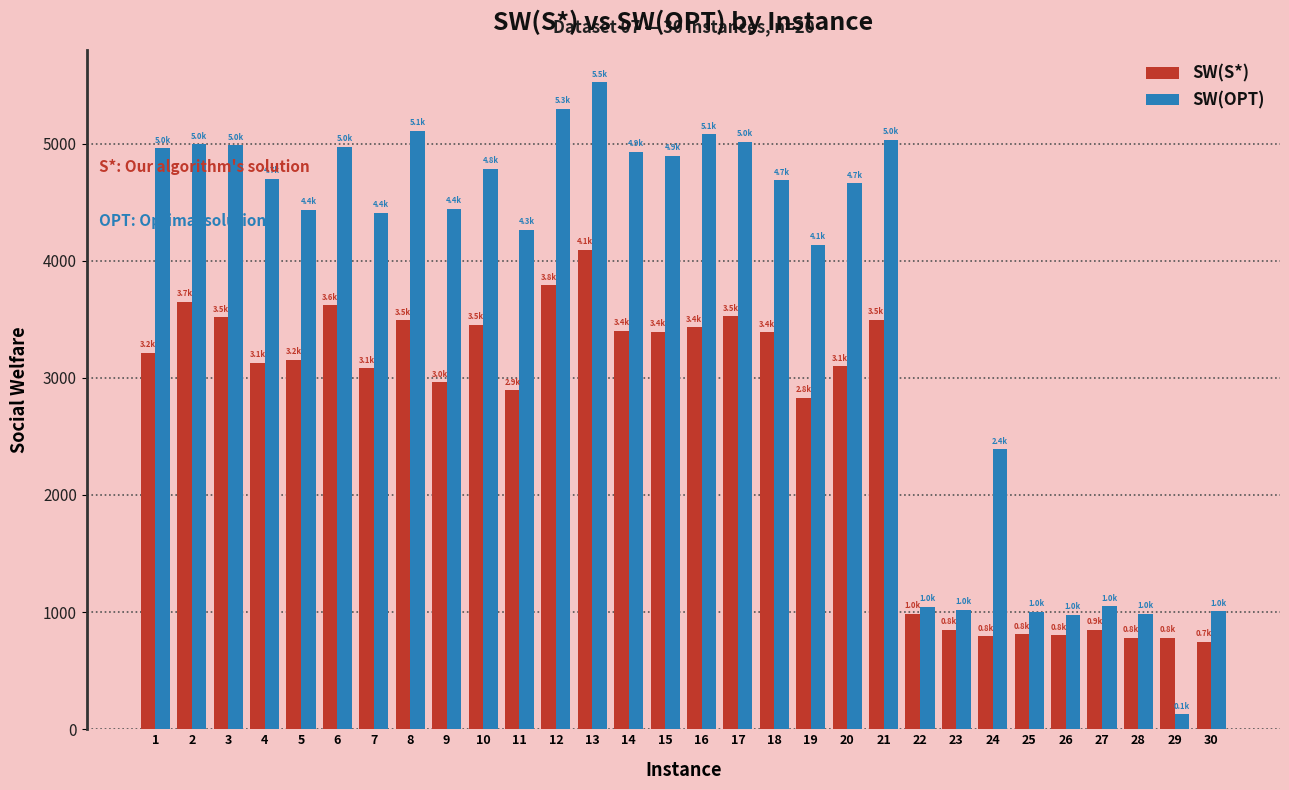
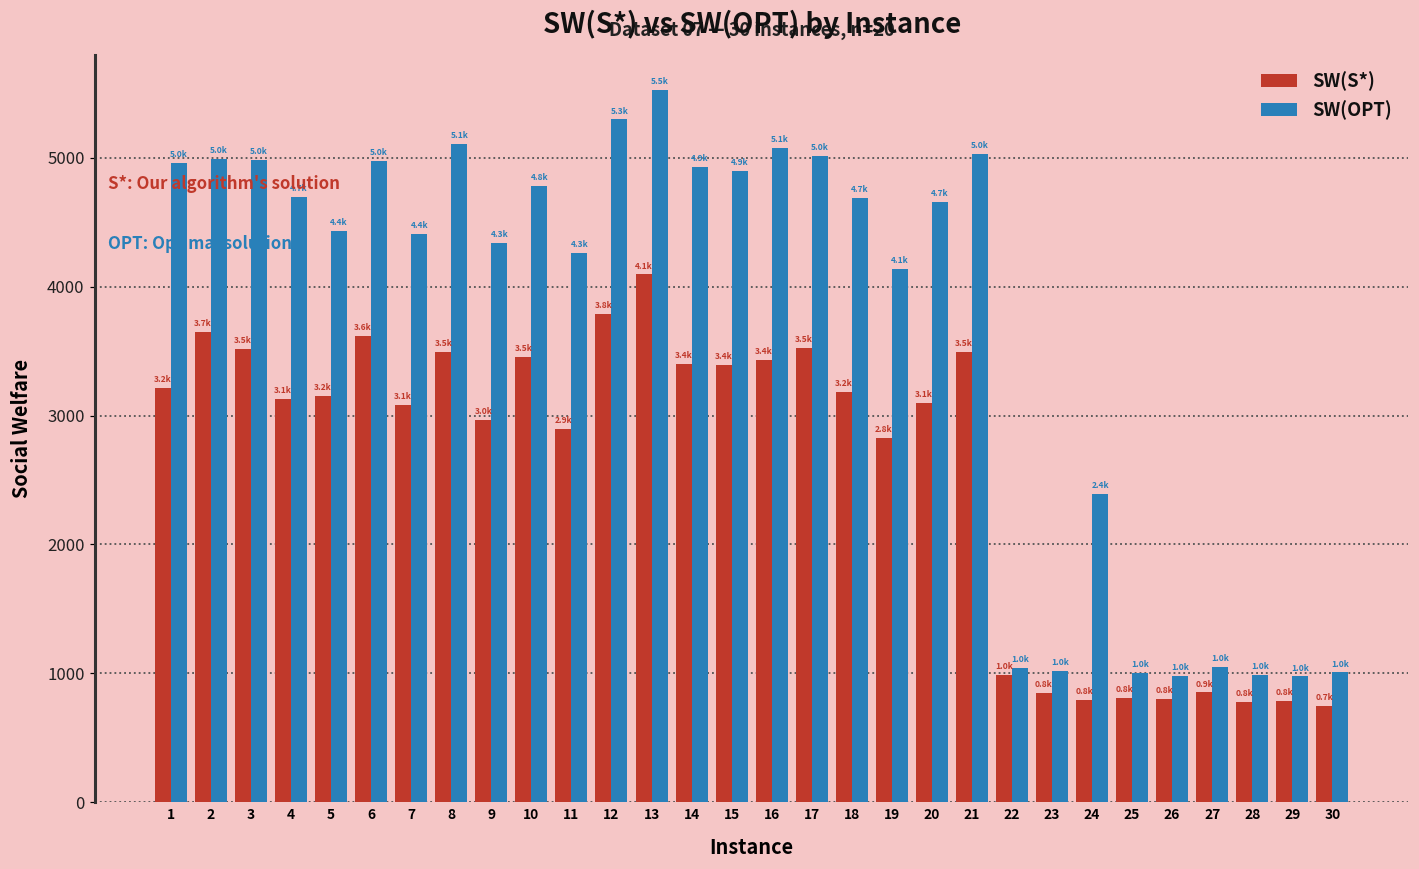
SW(OPT), 9: 4.4k -> 4.3k
SW(S*), 18: 3.4k -> 3.2k
SW(OPT), 29: 0.1k -> 1.0k
